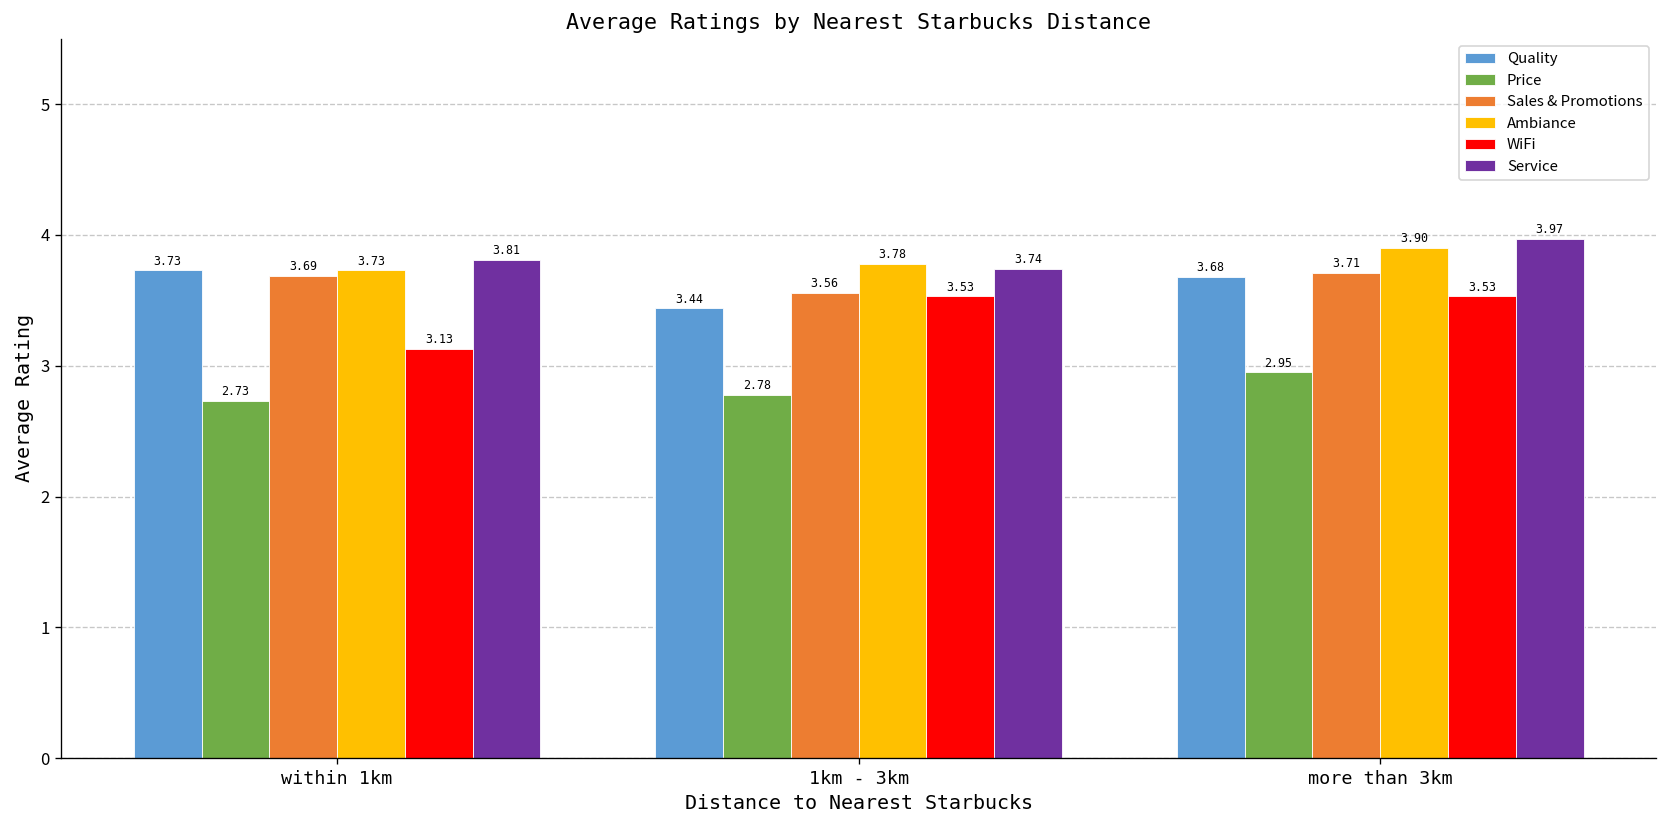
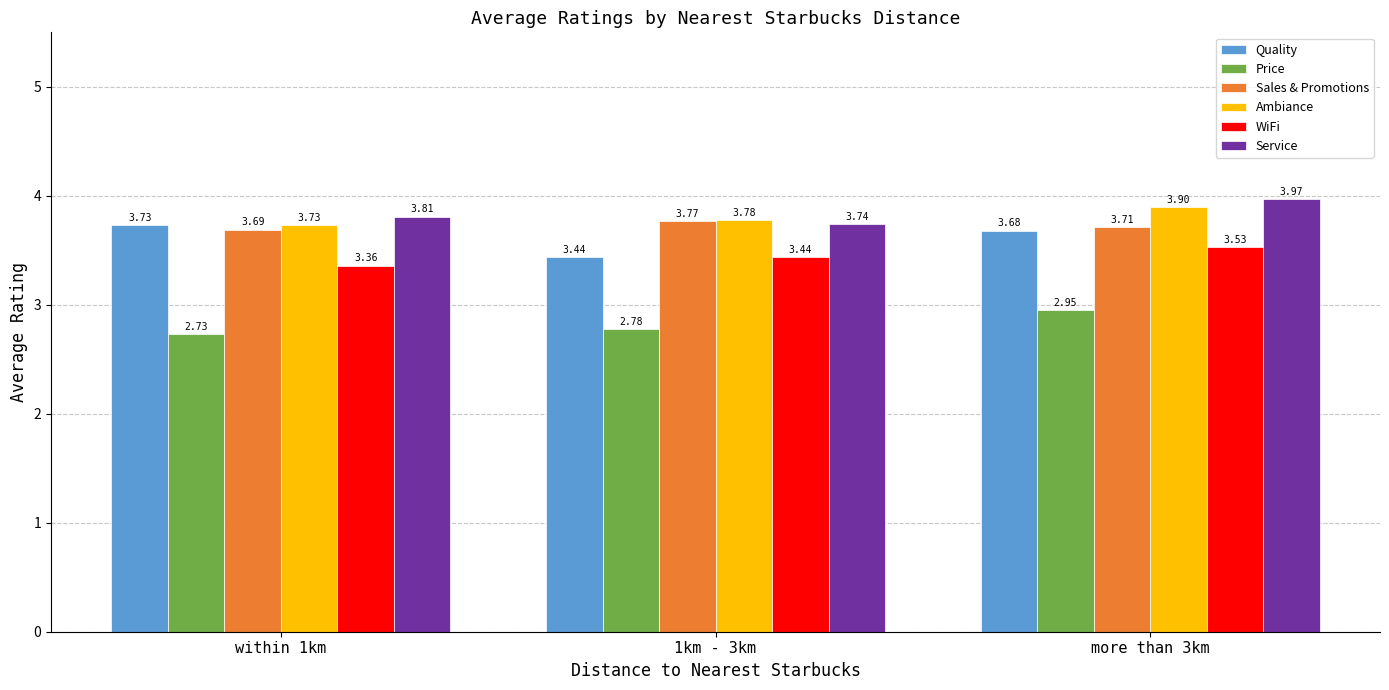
WiFi, within 1km: 3.13 -> 3.36
Sales & Promotions, 1km - 3km: 3.56 -> 3.77
WiFi, 1km - 3km: 3.53 -> 3.44
